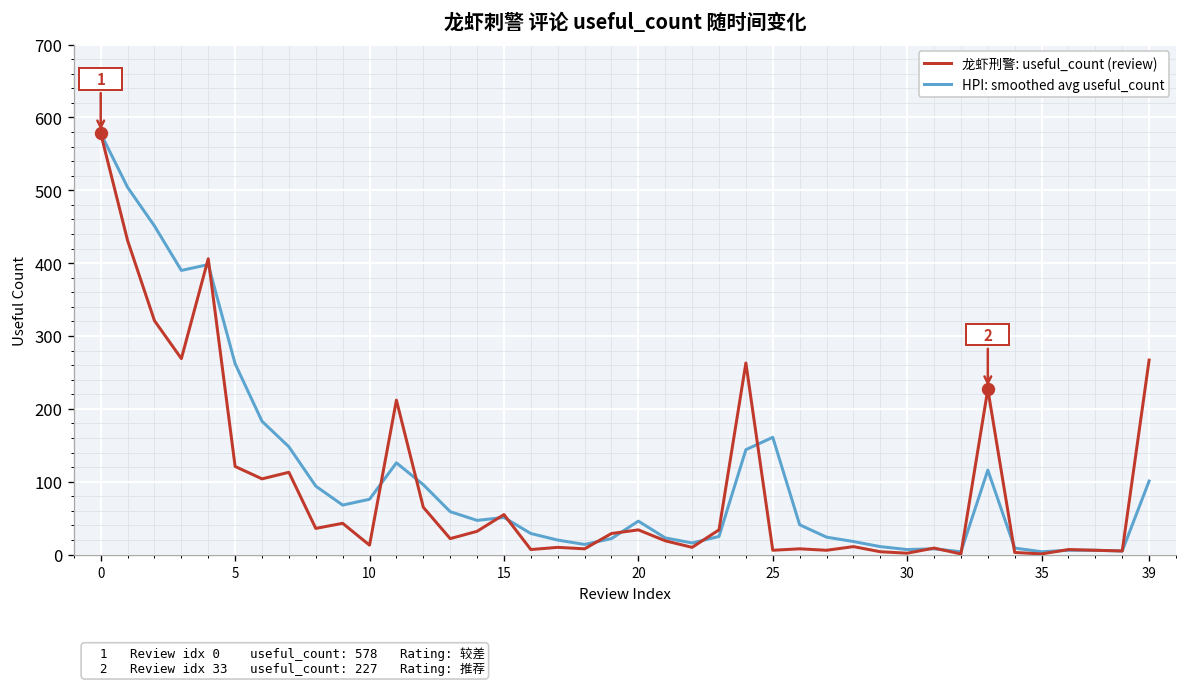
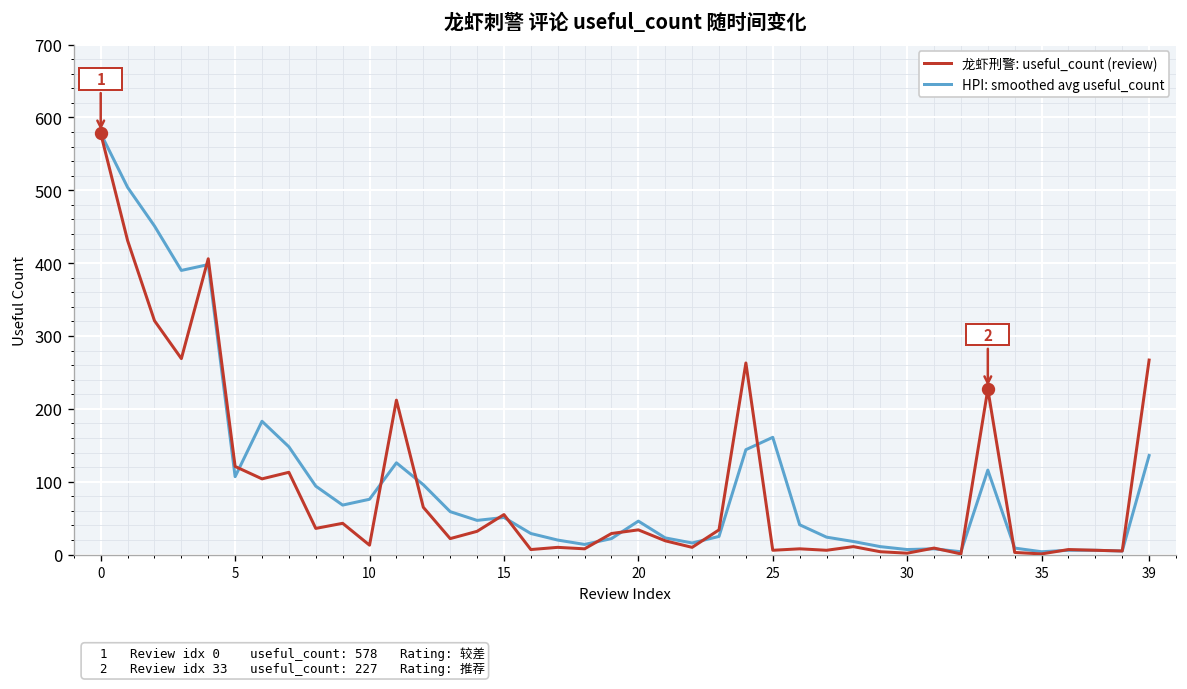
HPI: smoothed avg useful_count, 5: 260 -> 110
HPI: smoothed avg useful_count, 39: 100 -> 140
